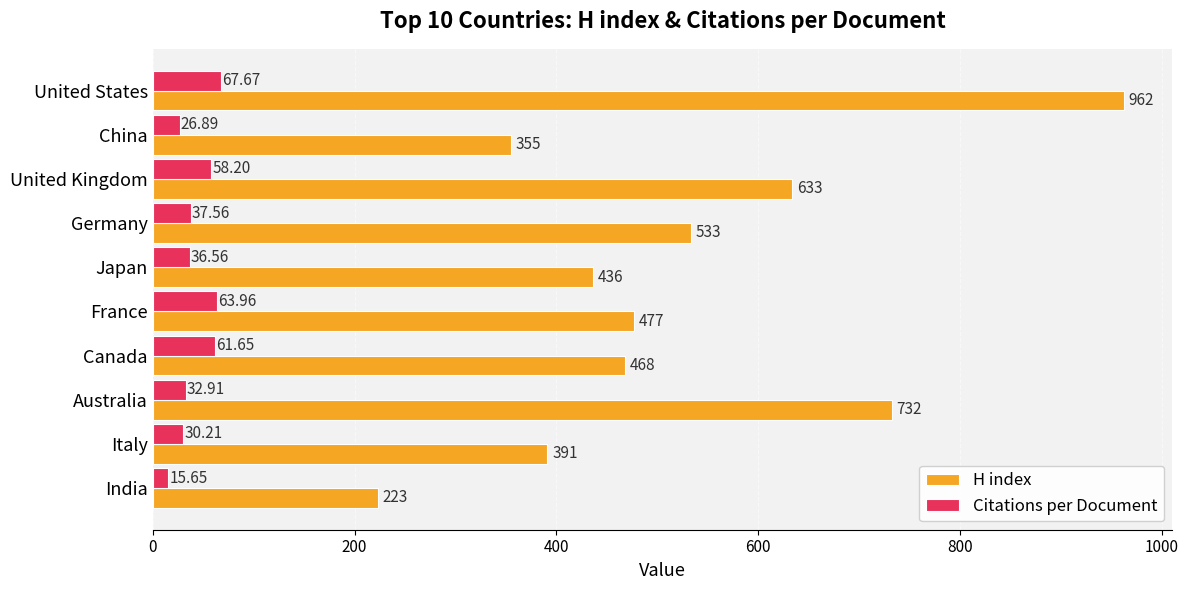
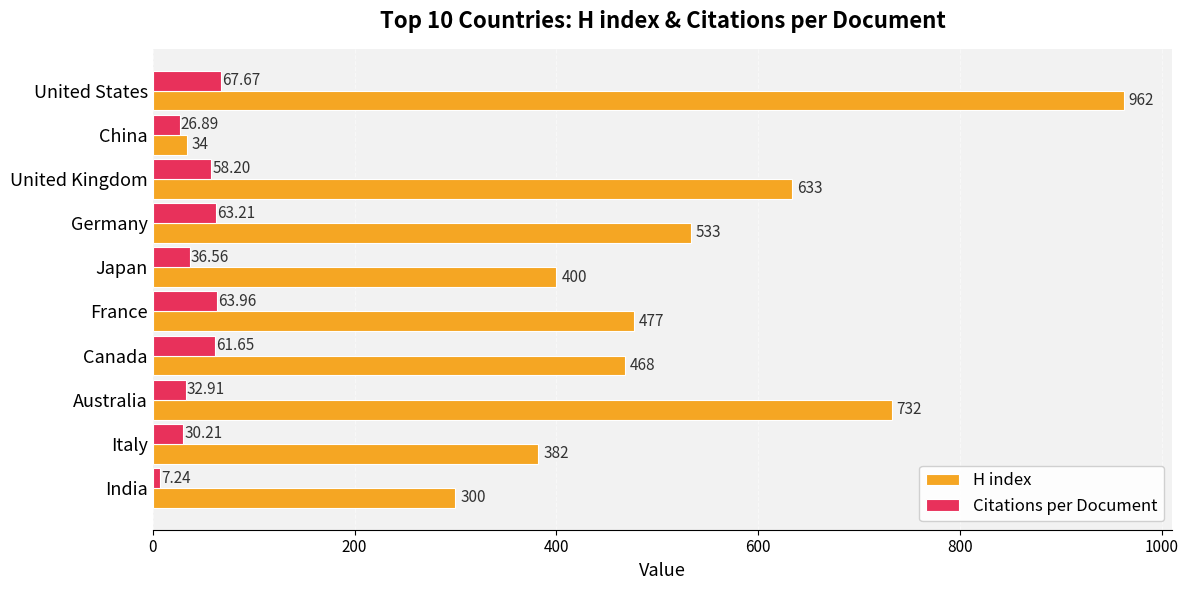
H index, China: 355 -> 34
Citations per Document, Germany: 37.56 -> 63.21
H index, Japan: 436 -> 400
H index, Italy: 391 -> 382
Citations per Document, India: 15.65 -> 7.24
H index, India: 223 -> 300
